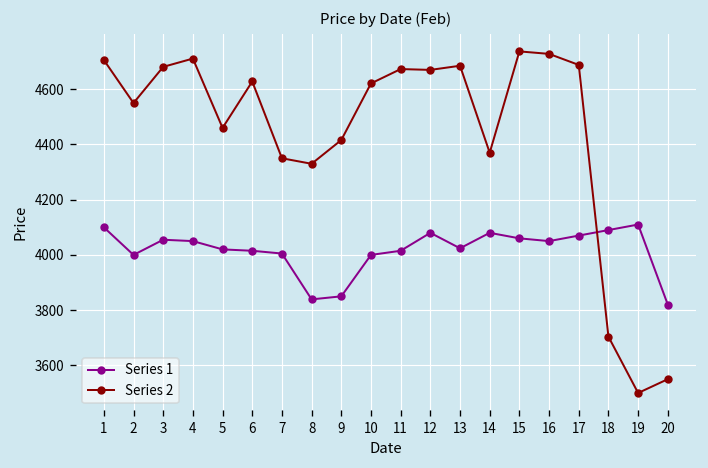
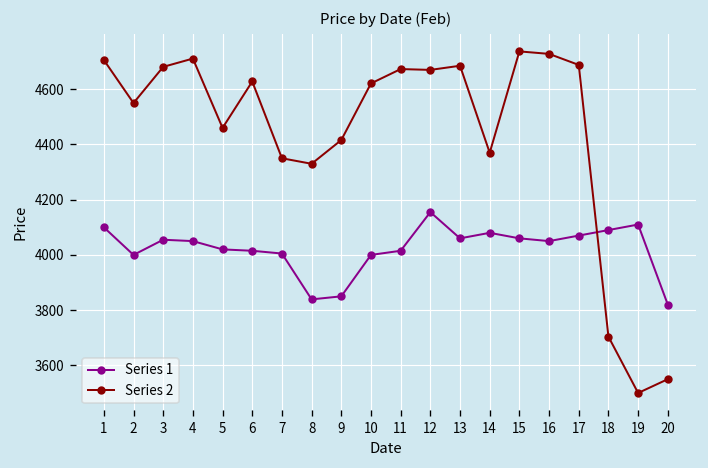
Series 1, 12: 4080 -> 4160
Series 1, 13: 4020 -> 4060
